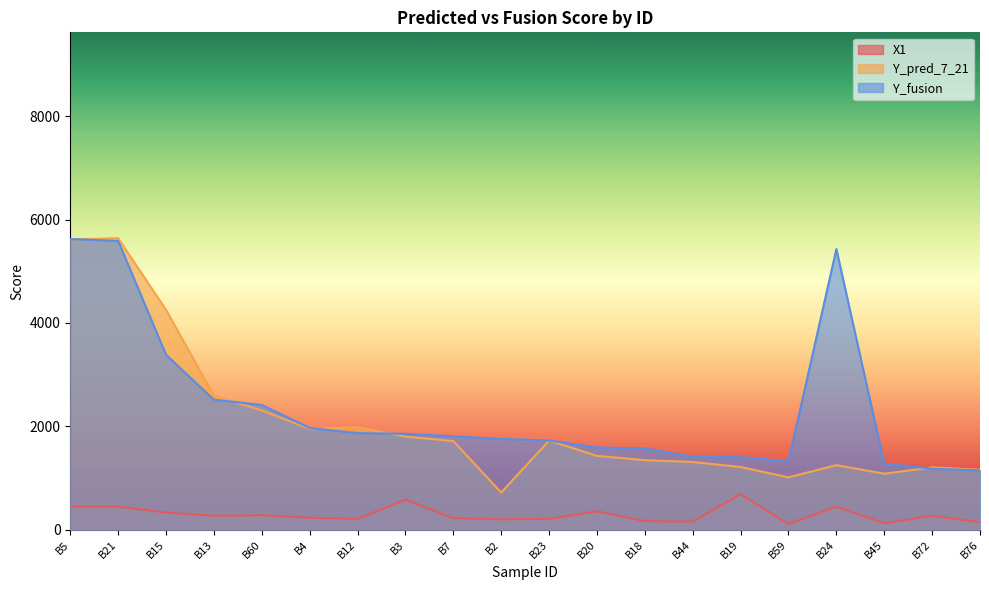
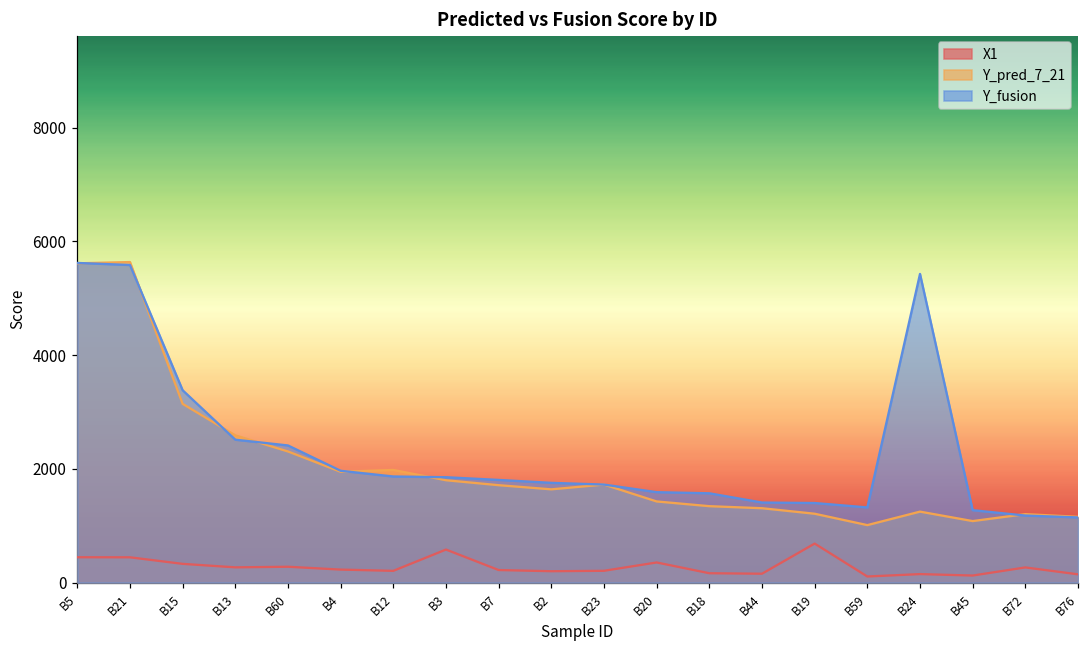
Y_pred_7_21, B15: 4300 -> 3100
Y_pred_7_21, B2: 700 -> 1600
X1, B24: 400 -> 200
